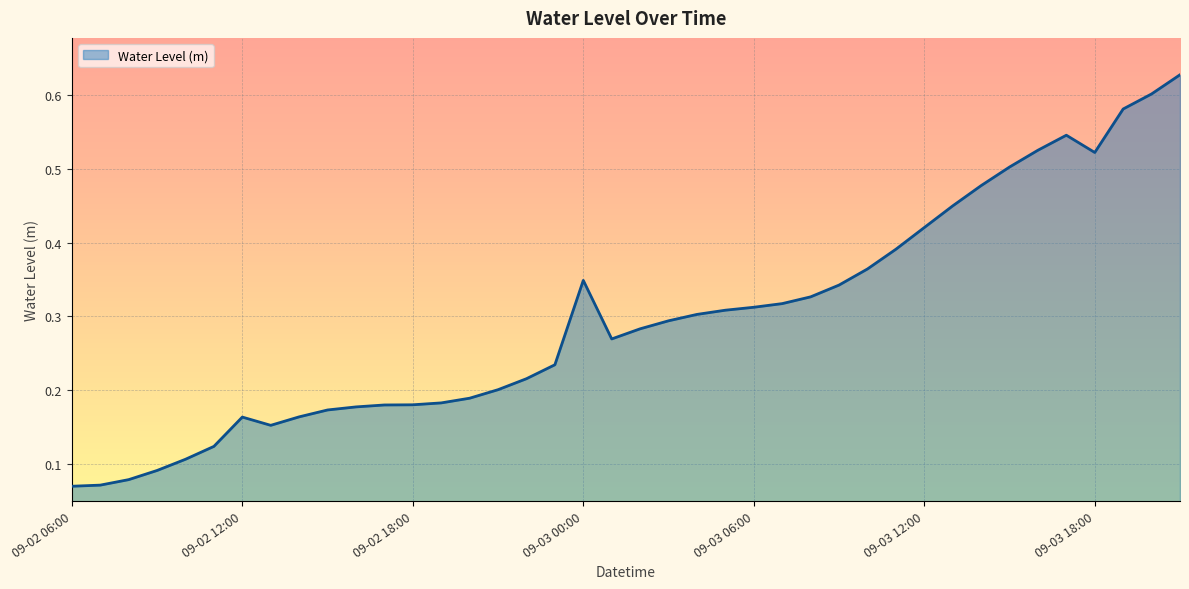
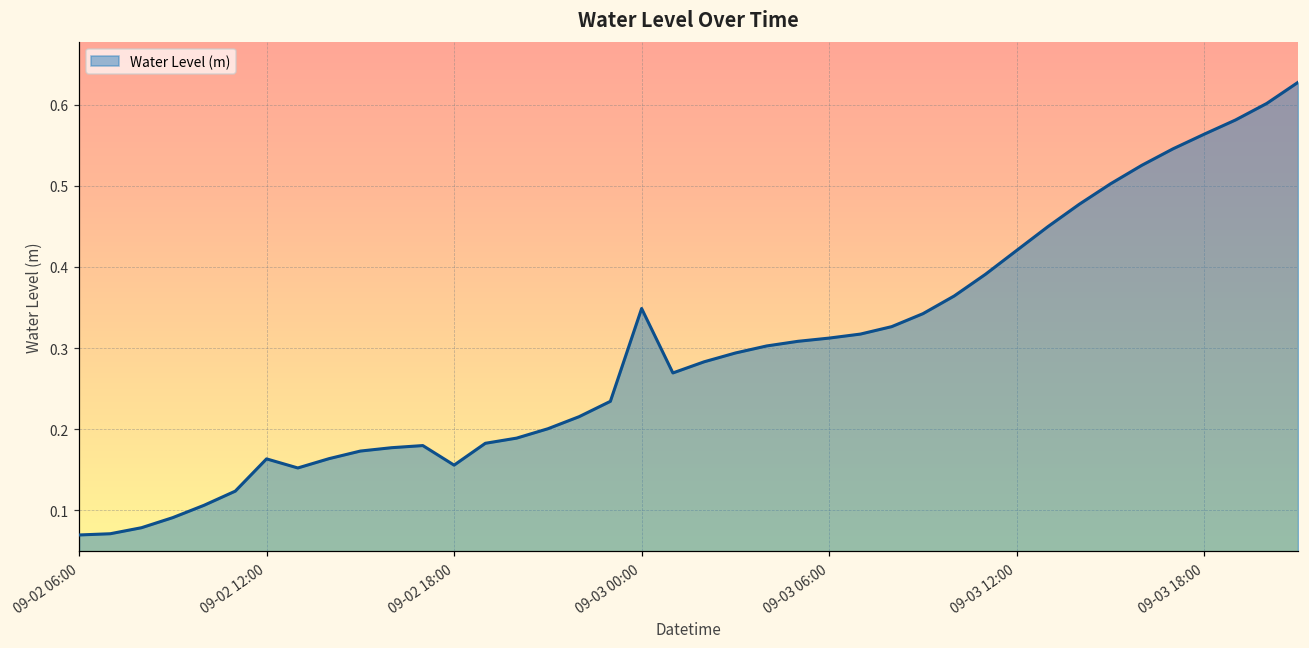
09-02 18:00: 0.18 -> 0.16
09-03 18:00: 0.52 -> 0.56
